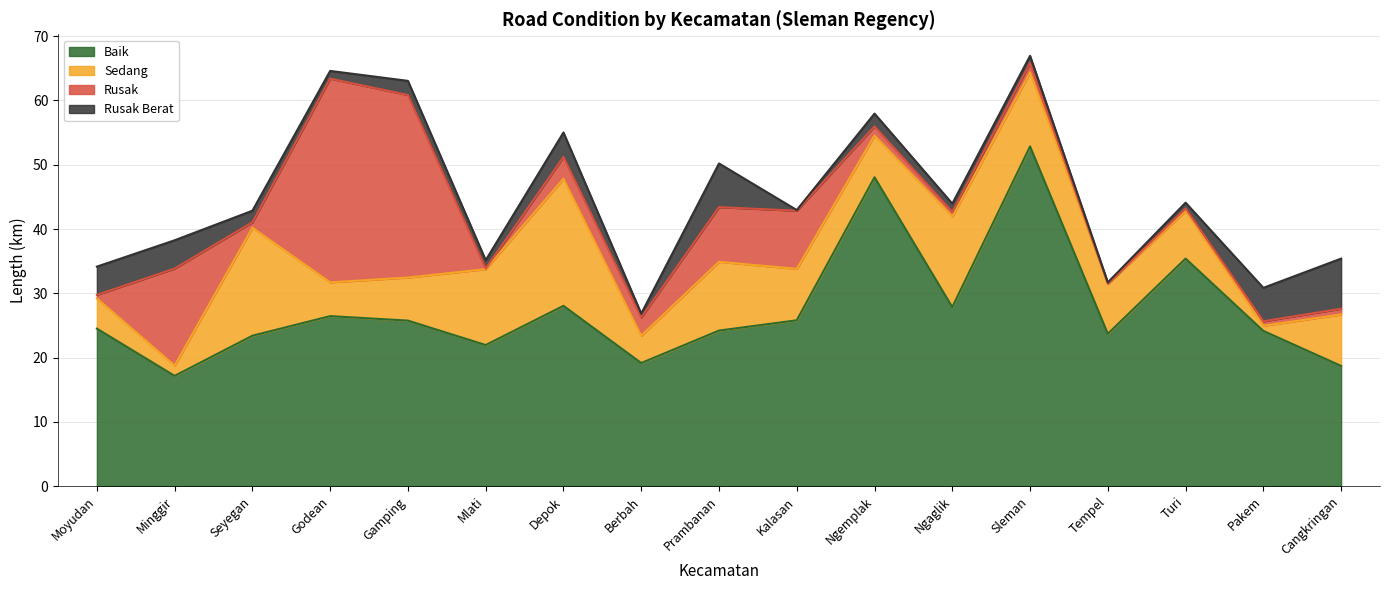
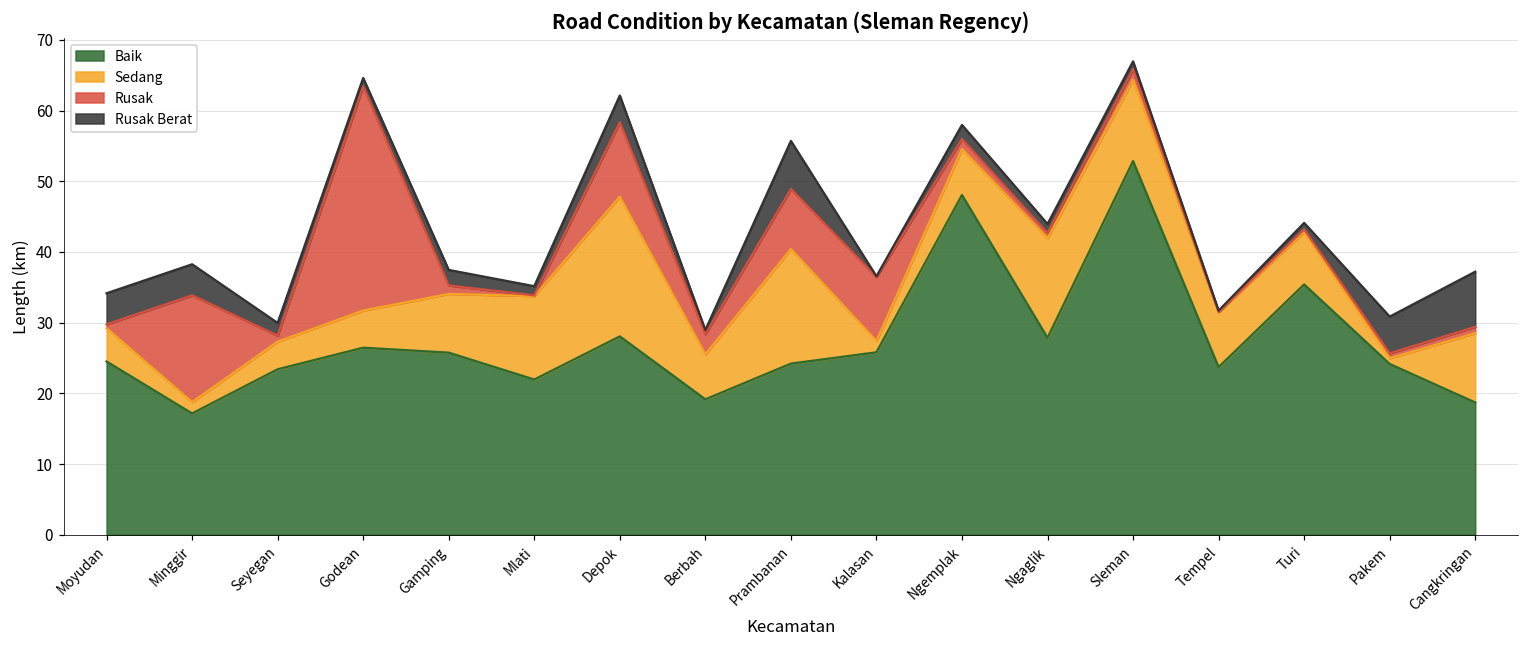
Sedang, Seyegan: 17 -> 4
Sedang, Gamping: 7 -> 8
Rusak, Gamping: 28 -> 1
Rusak, Depok: 3 -> 11
Sedang, Berbah: 4 -> 6
Sedang, Prambanan: 11 -> 16
Sedang, Kalasan: 8 -> 2
Sedang, Cangkringan: 8 -> 10
